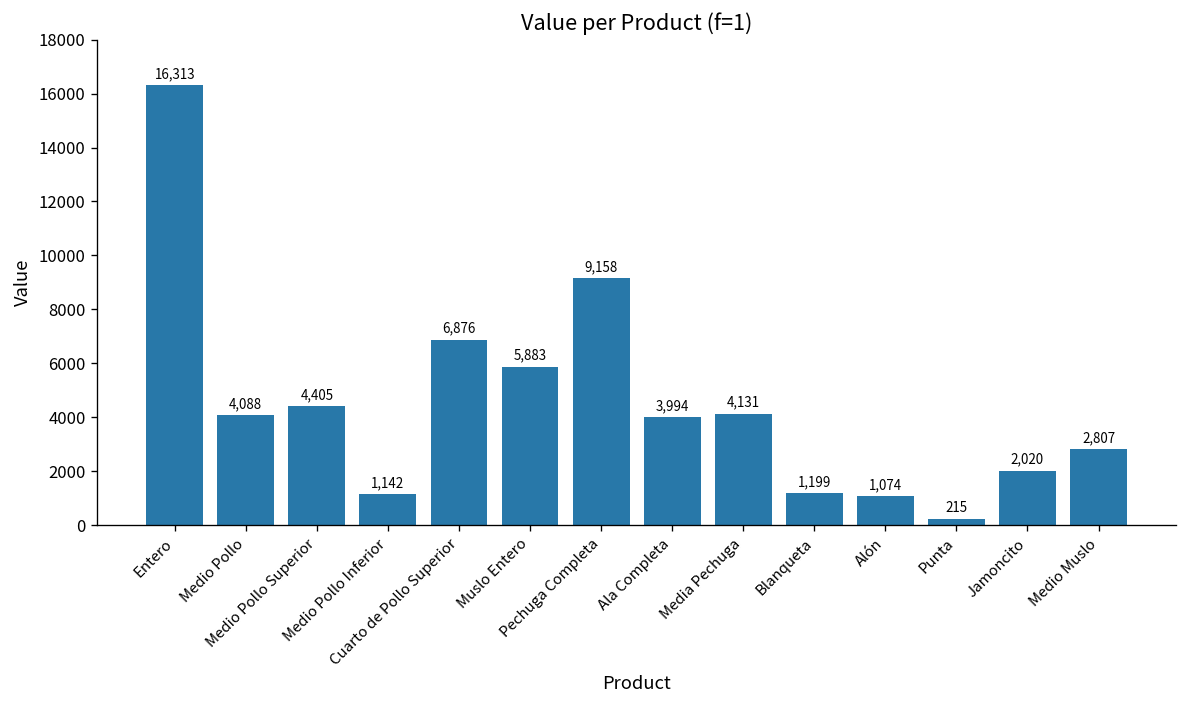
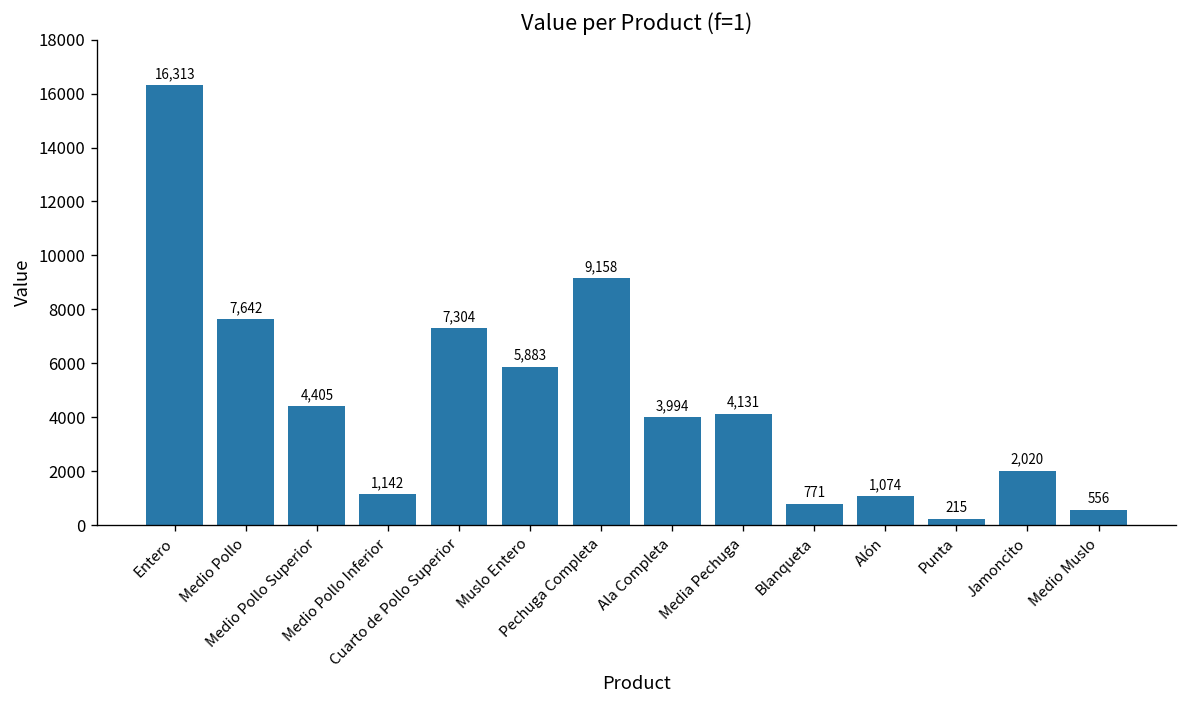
Medio Pollo: 4,088 -> 7,642
Cuarto de Pollo Superior: 6,876 -> 7,304
Blanqueta: 1,199 -> 771
Medio Muslo: 2,807 -> 556
